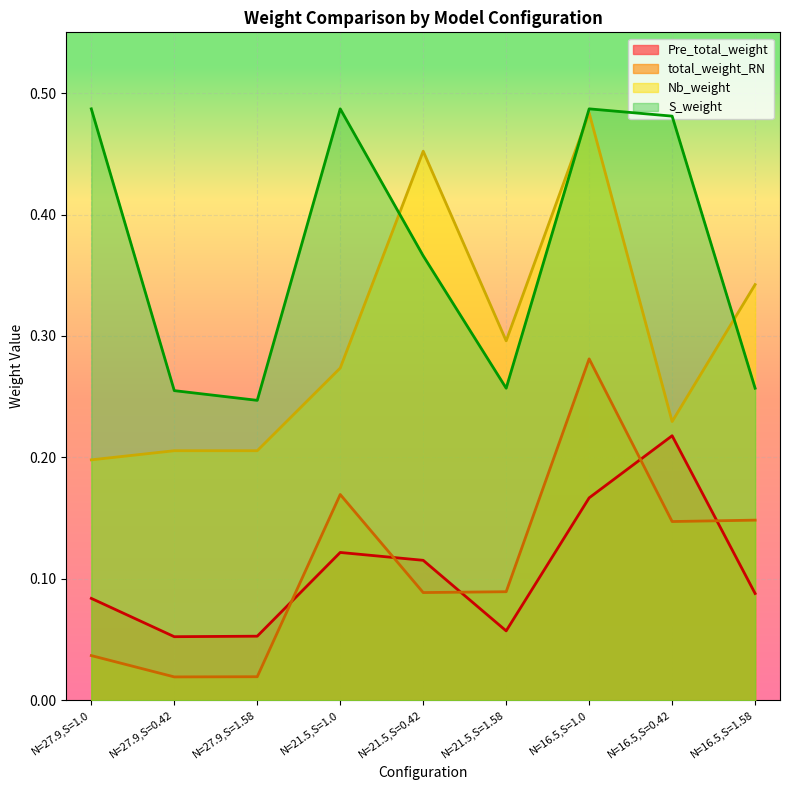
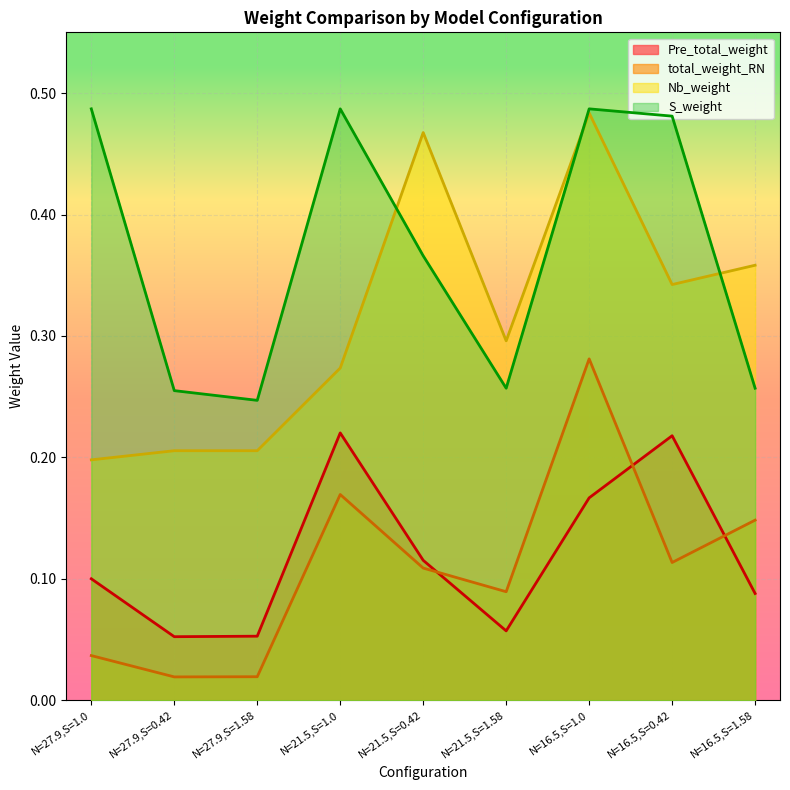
Pre_total_weight, N=27.9,S=1.0: 0.084 -> 0.100
Pre_total_weight, N=21.5,S=1.0: 0.122 -> 0.220
total_weight_RN, N=21.5,S=0.42: 0.089 -> 0.109
Nb_weight, N=21.5,S=0.42: 0.452 -> 0.467
total_weight_RN, N=16.5,S=0.42: 0.147 -> 0.113
Nb_weight, N=16.5,S=0.42: 0.230 -> 0.342
Nb_weight, N=16.5,S=1.58: 0.342 -> 0.358
